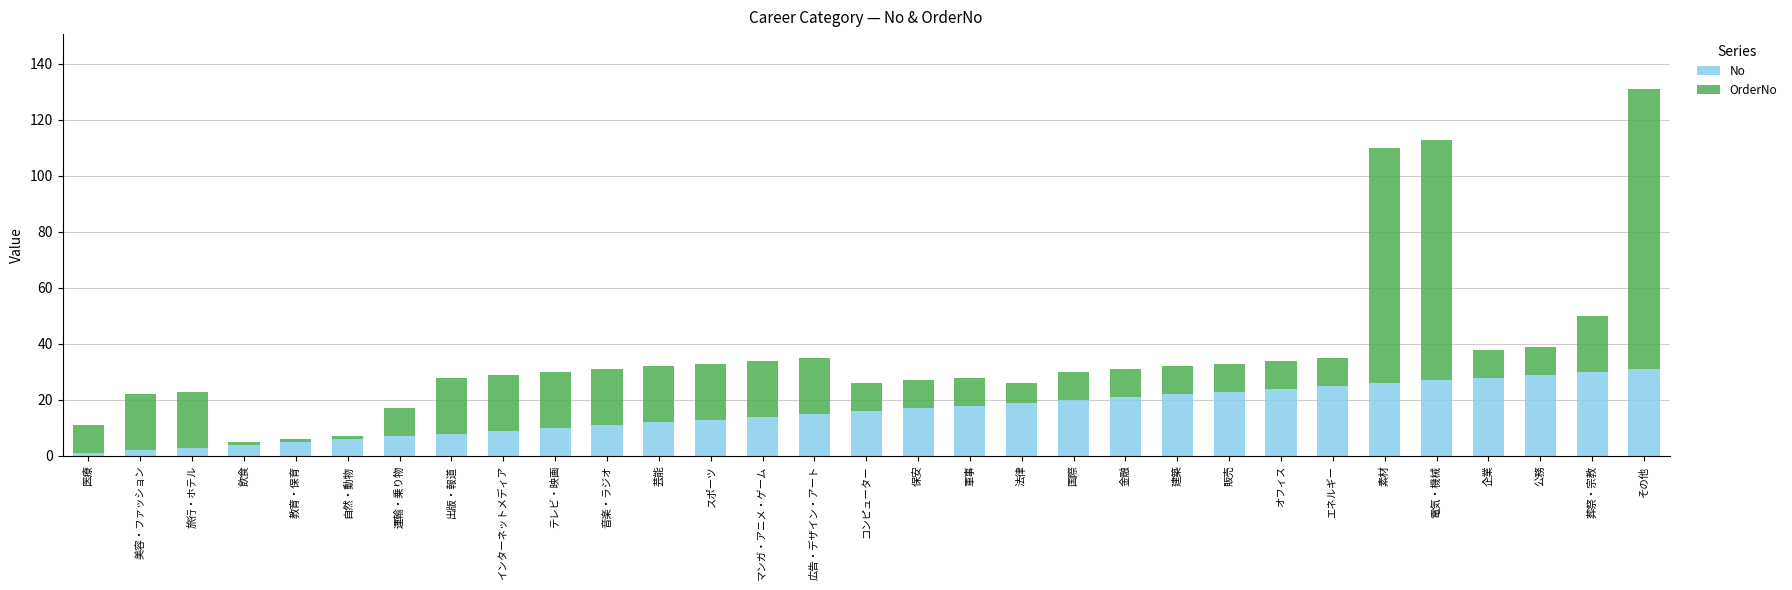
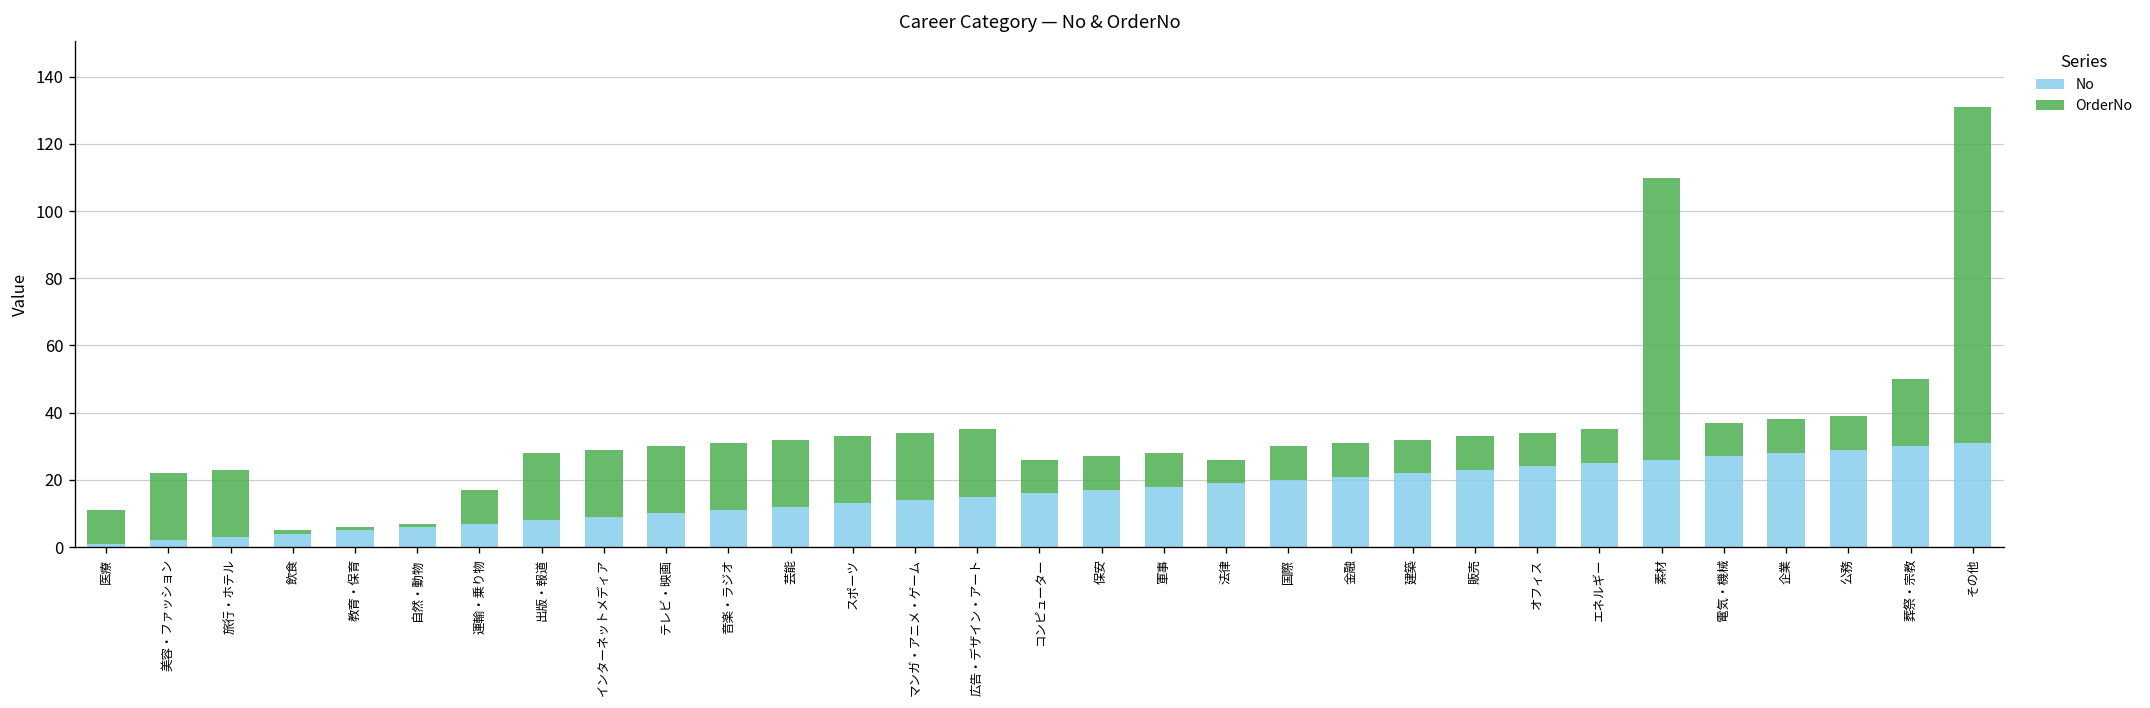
OrderNo, 電気・機械: 86 -> 10
